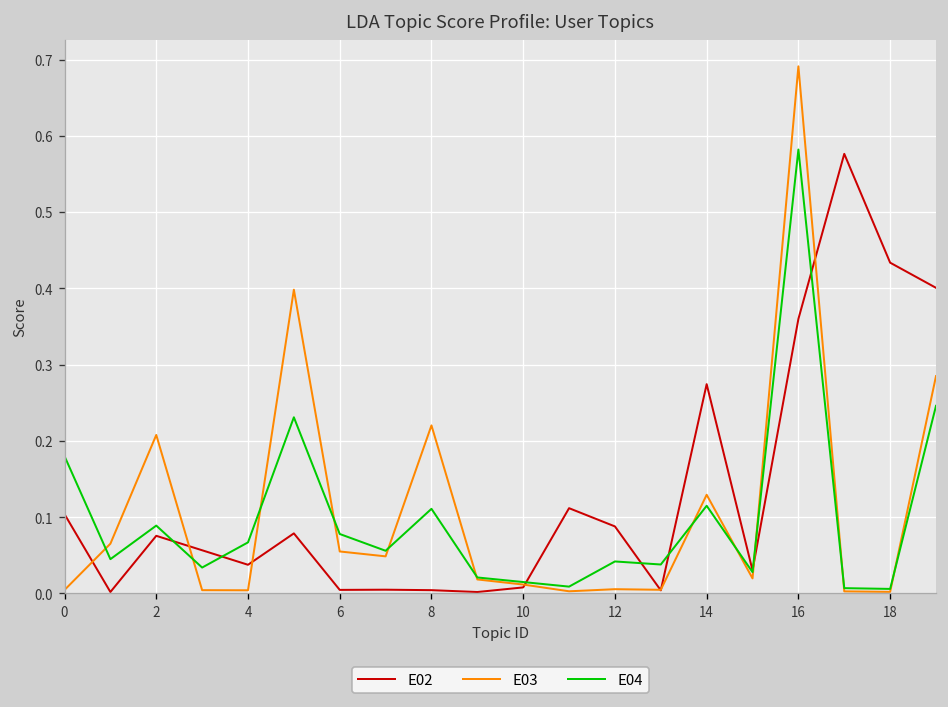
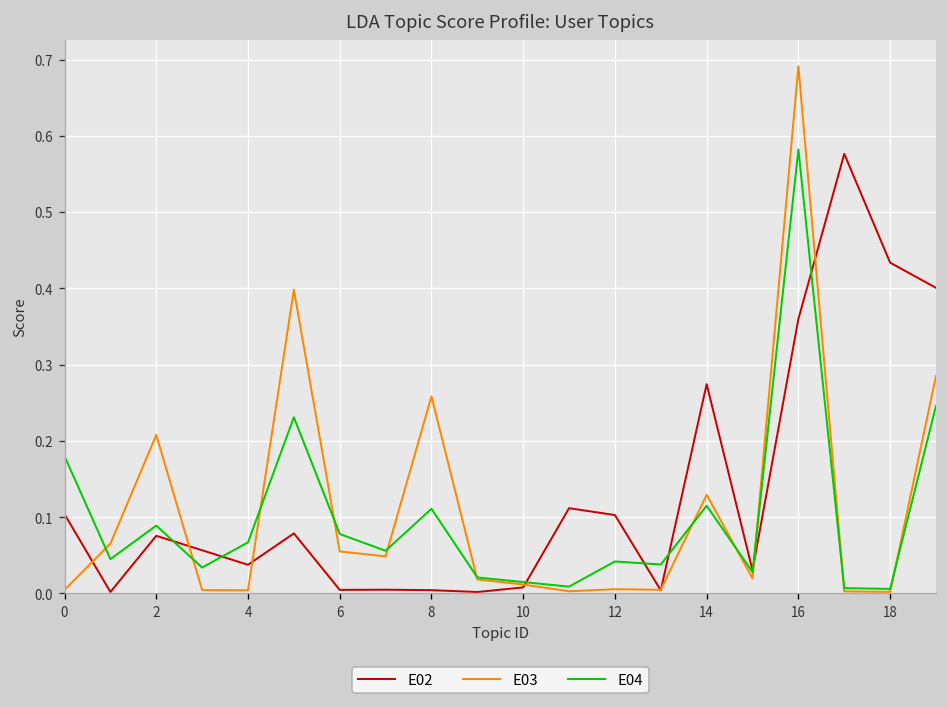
E03, 8: 0.22 -> 0.26
E02, 12: 0.09 -> 0.10
